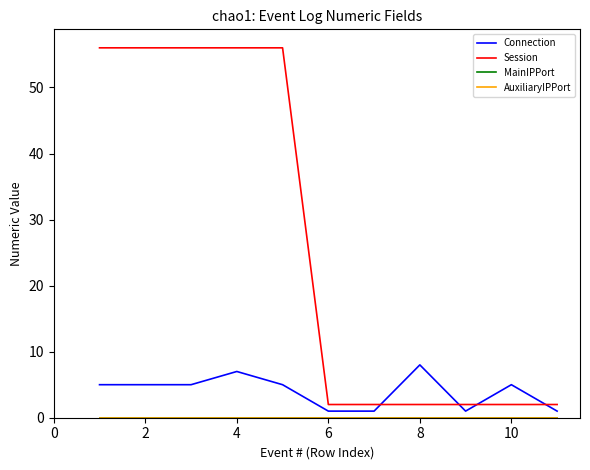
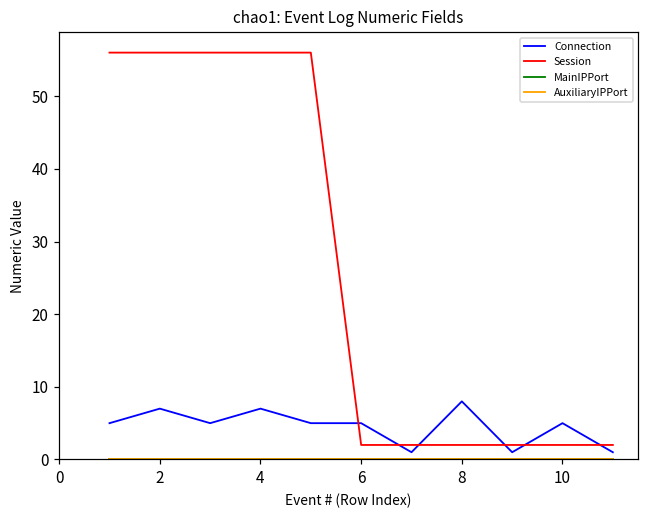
Connection, 2: 5 -> 7
Connection, 6: 1 -> 5
